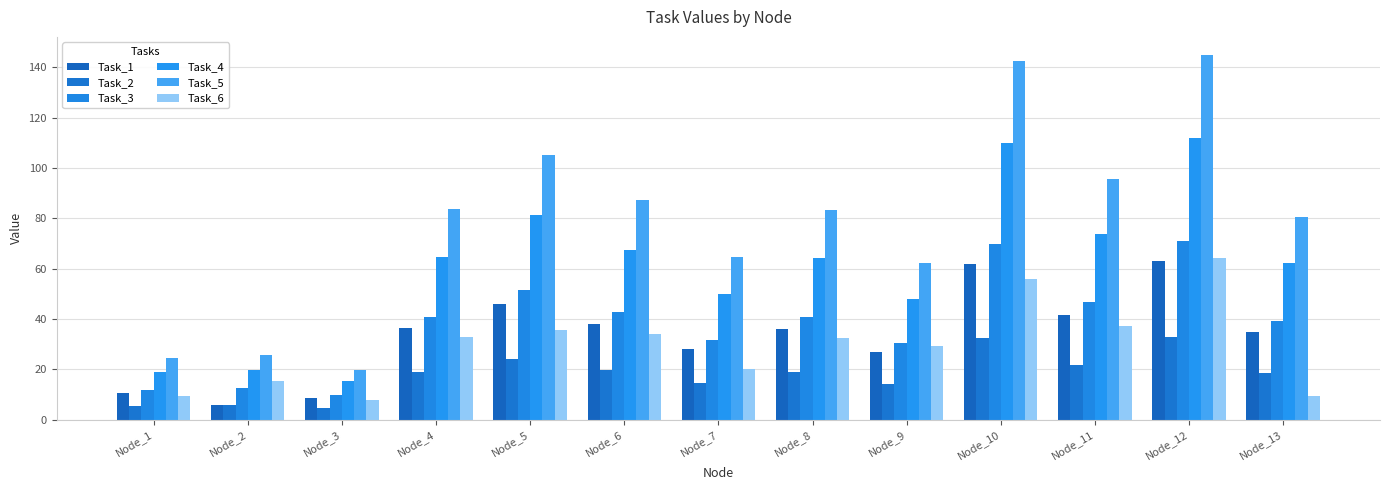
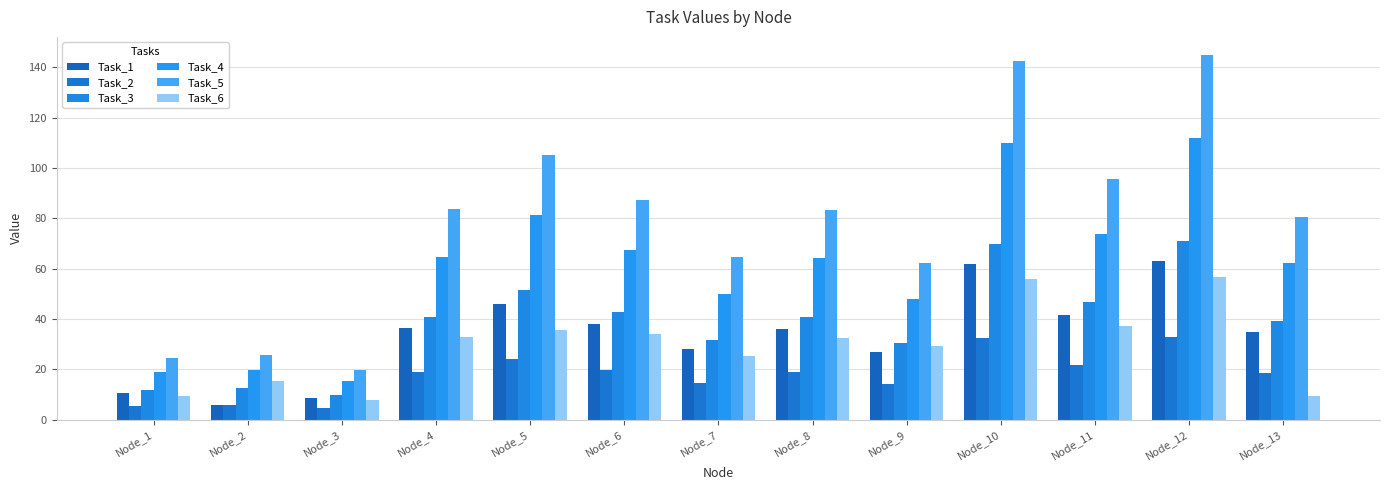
Task_6, Node_7: 20 -> 25
Task_6, Node_12: 64 -> 57
